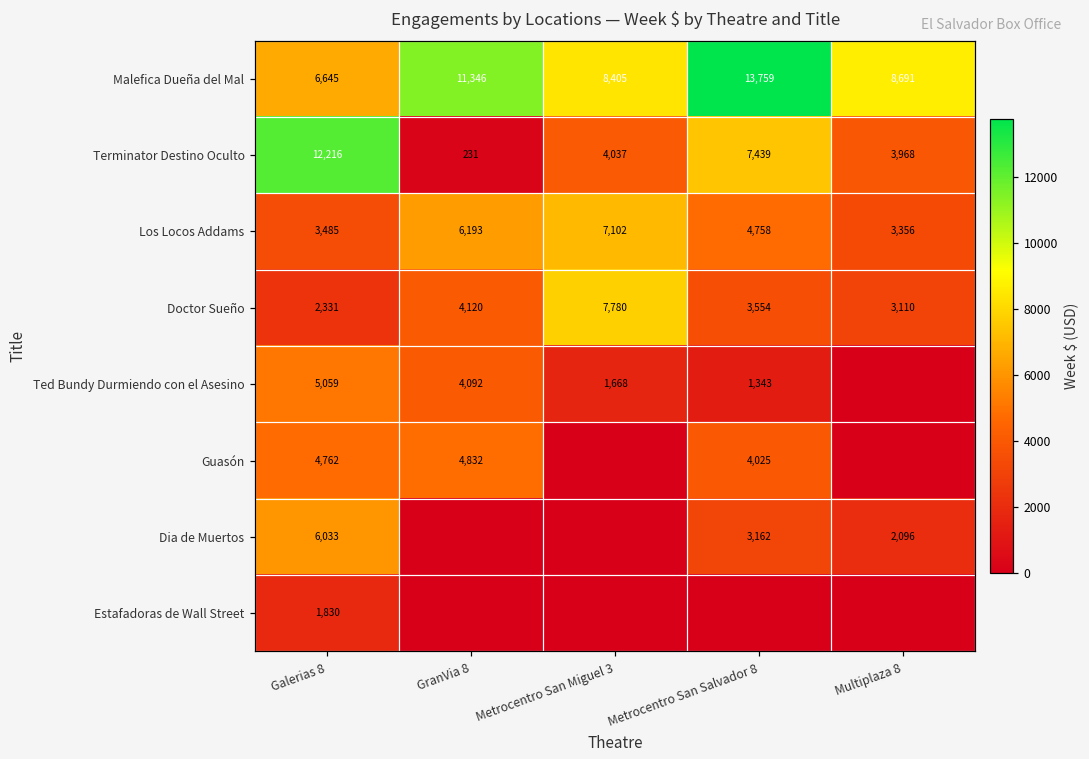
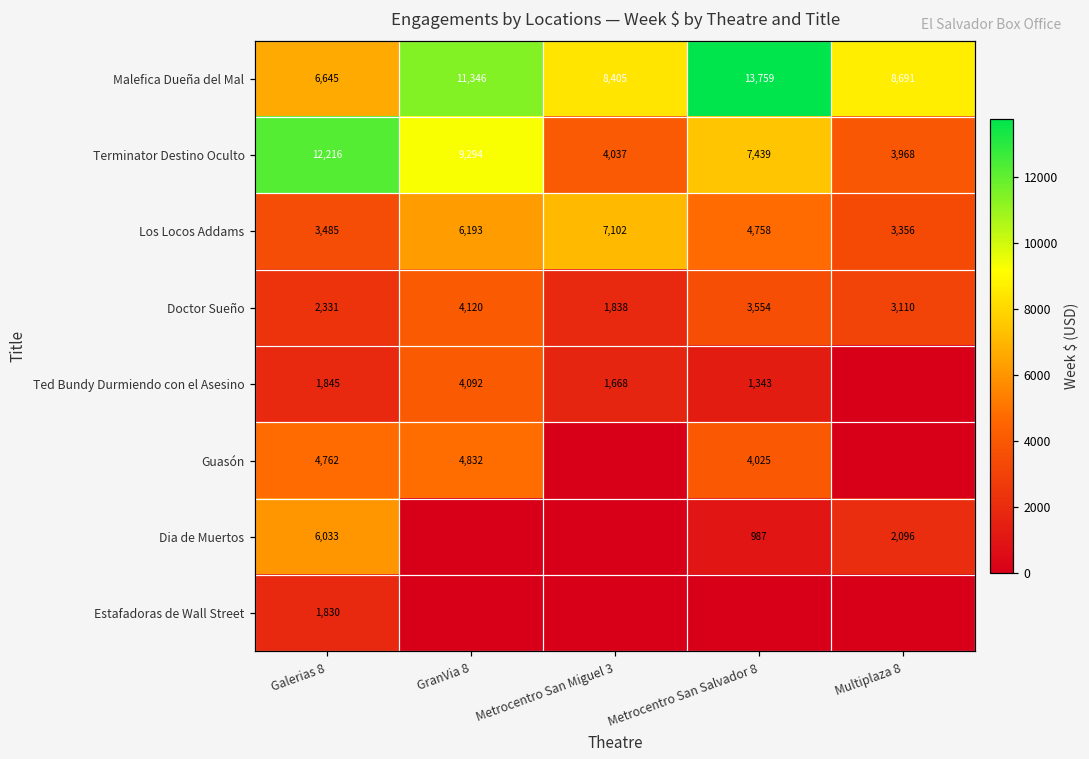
Terminator Destino Oculto, GranVia 8: 231 -> 9,294
Doctor Sueño, Metrocentro San Miguel 3: 7,780 -> 1,838
Ted Bundy Durmiendo con el Asesino, Galerias 8: 5,059 -> 1,845
Dia de Muertos, Metrocentro San Salvador 8: 3,162 -> 987
